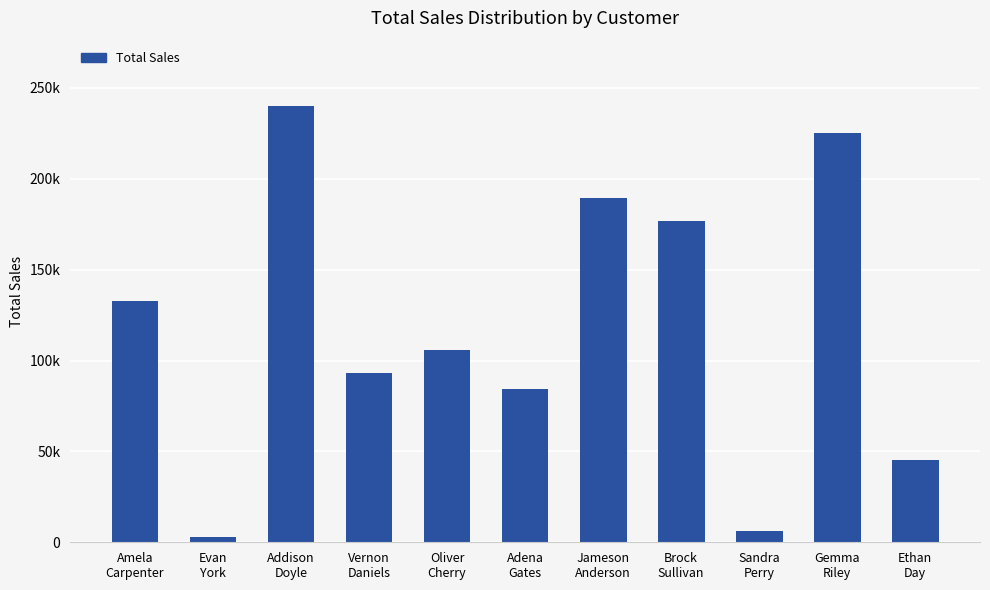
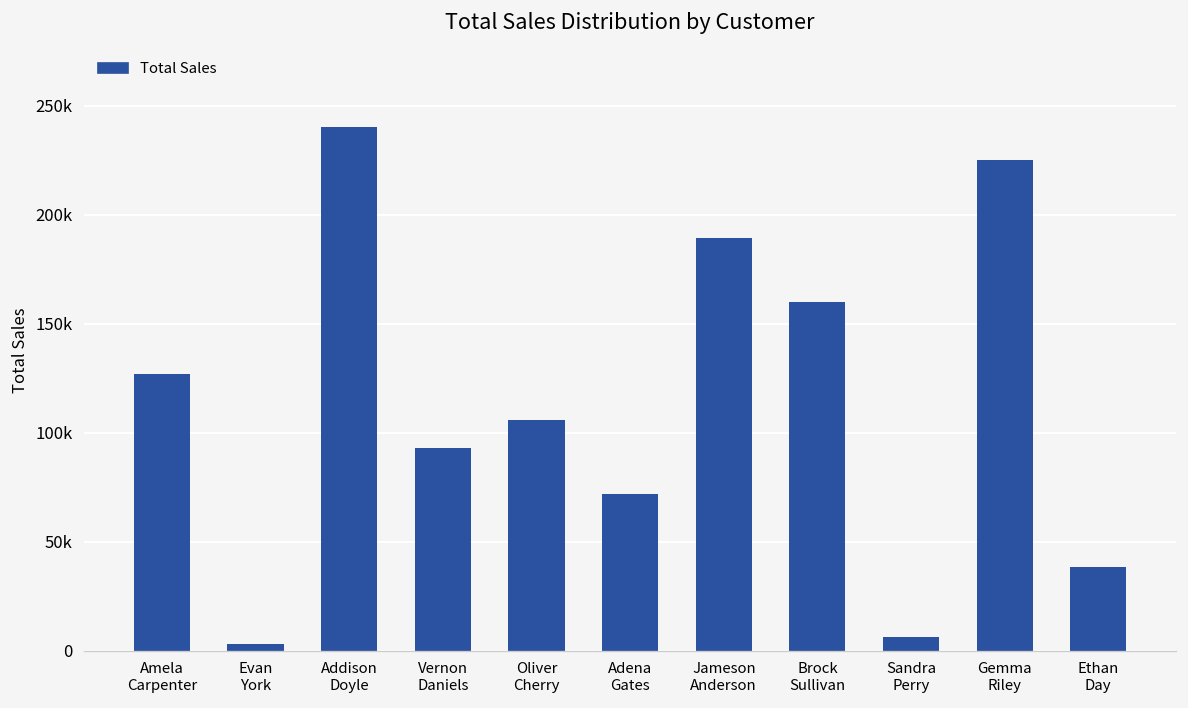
Amela Carpenter: 133000 -> 127000
Adena Gates: 84000 -> 72000
Brock Sullivan: 177000 -> 160000
Ethan Day: 45000 -> 39000
